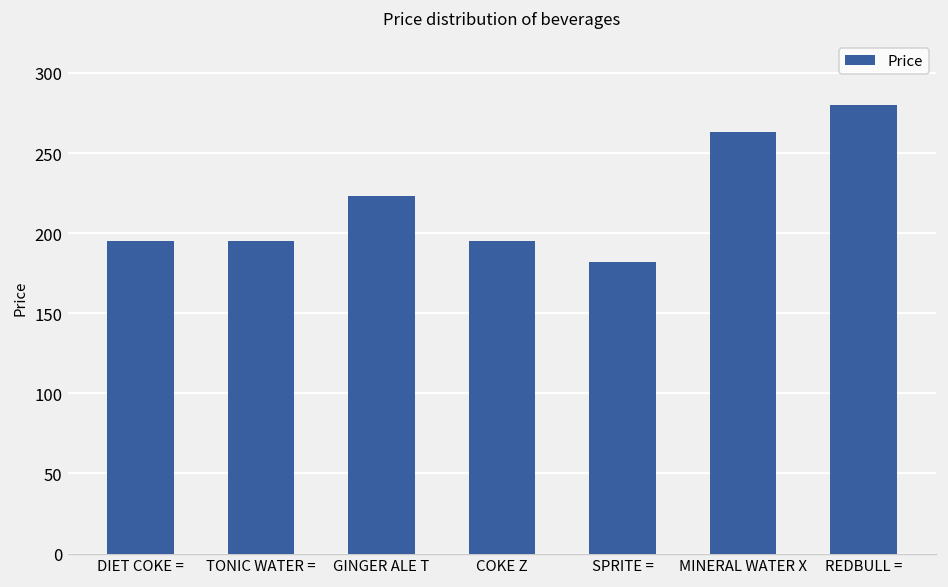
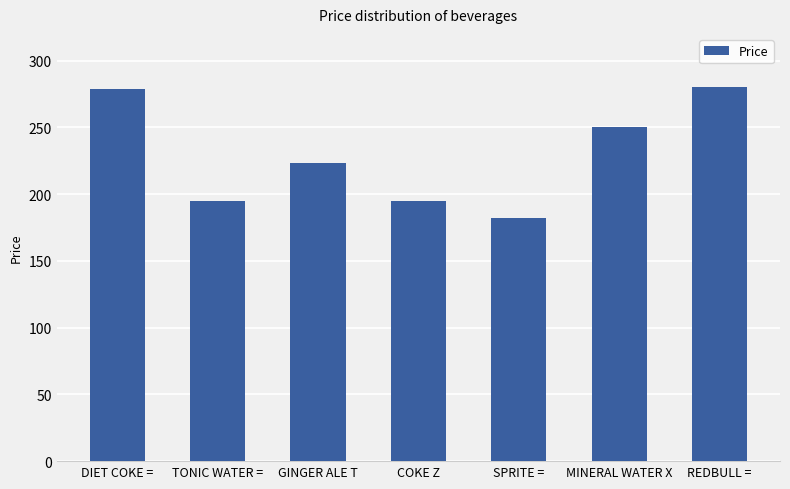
DIET COKE =: 195 -> 279
MINERAL WATER X: 263 -> 250
